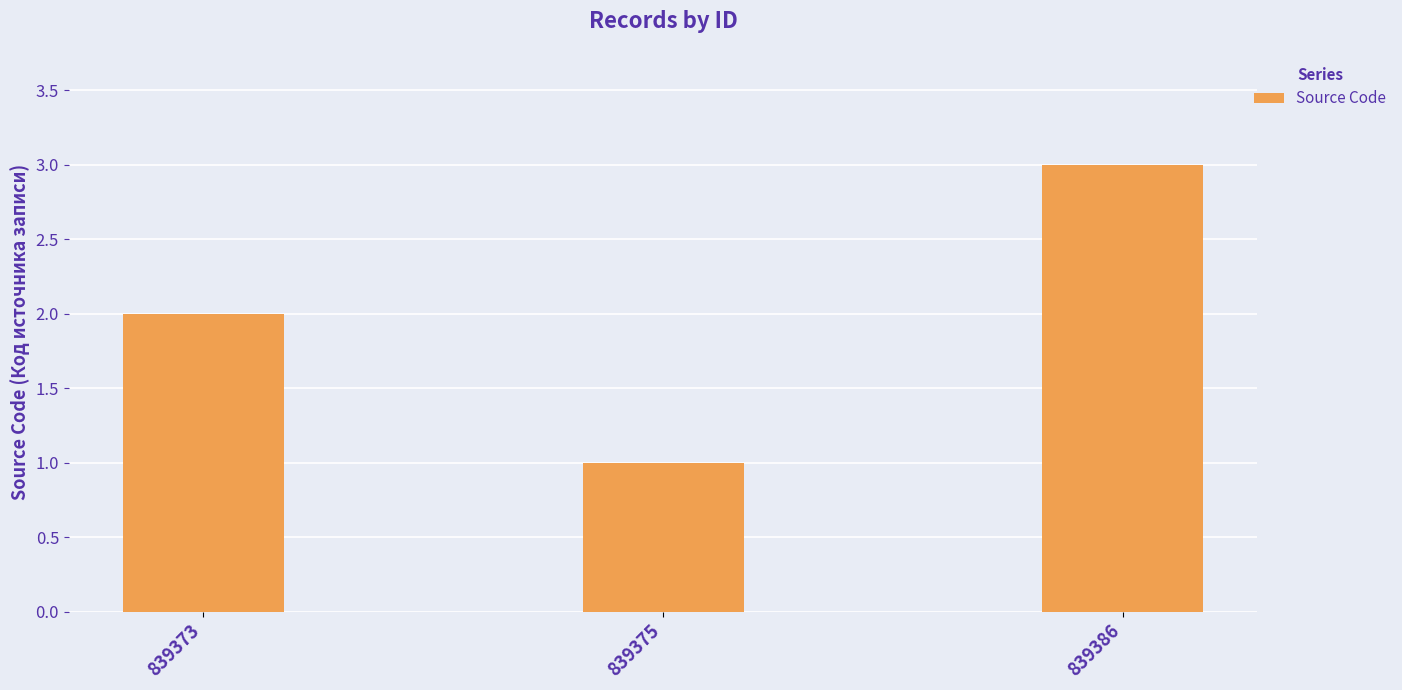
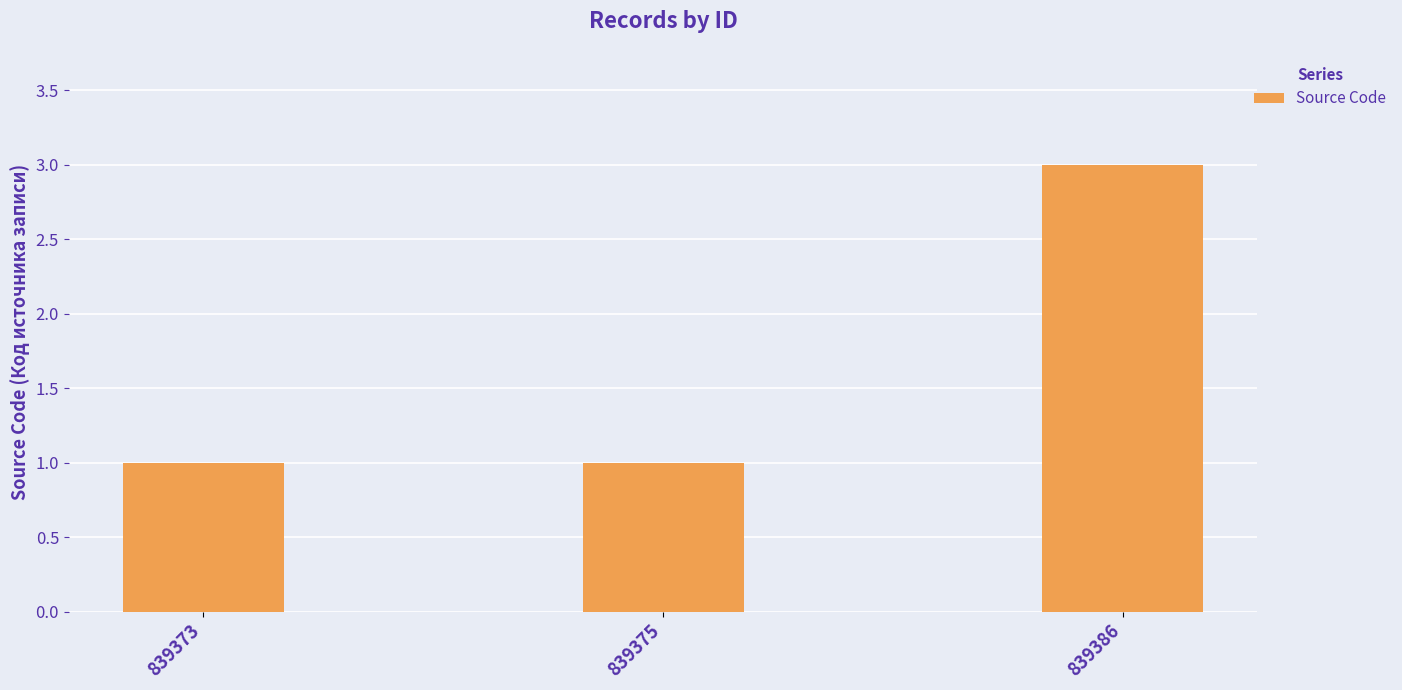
839373: 2 -> 1
